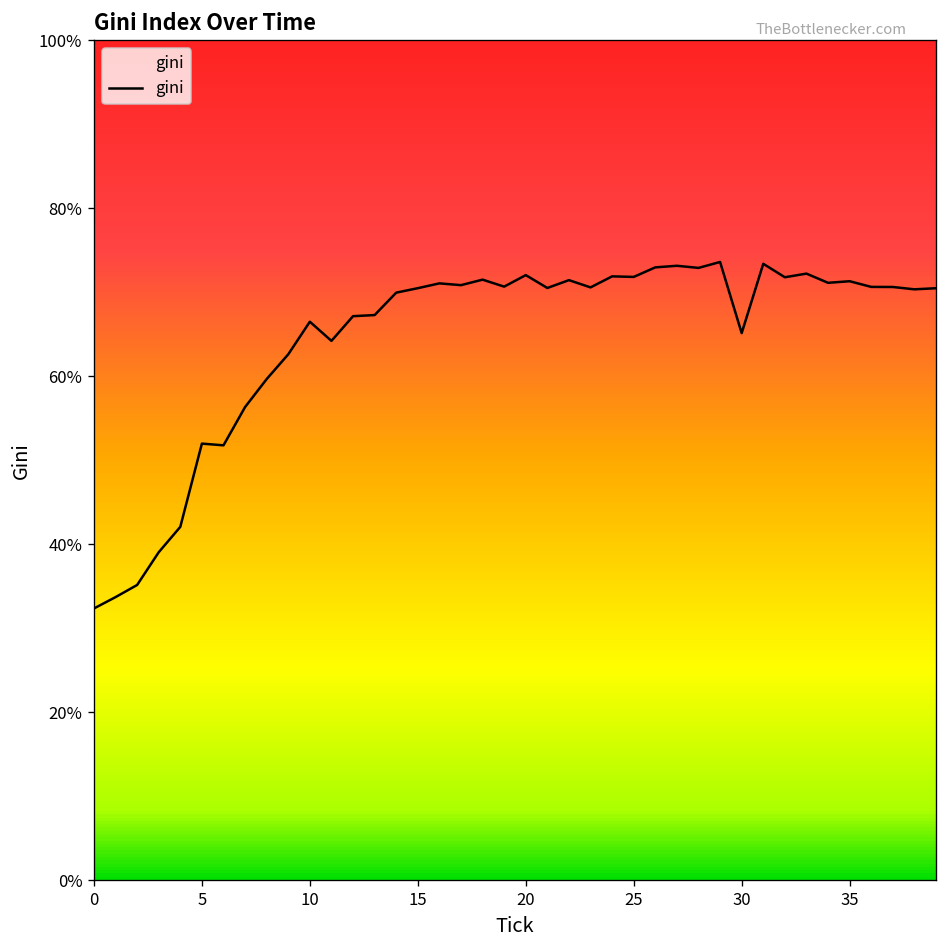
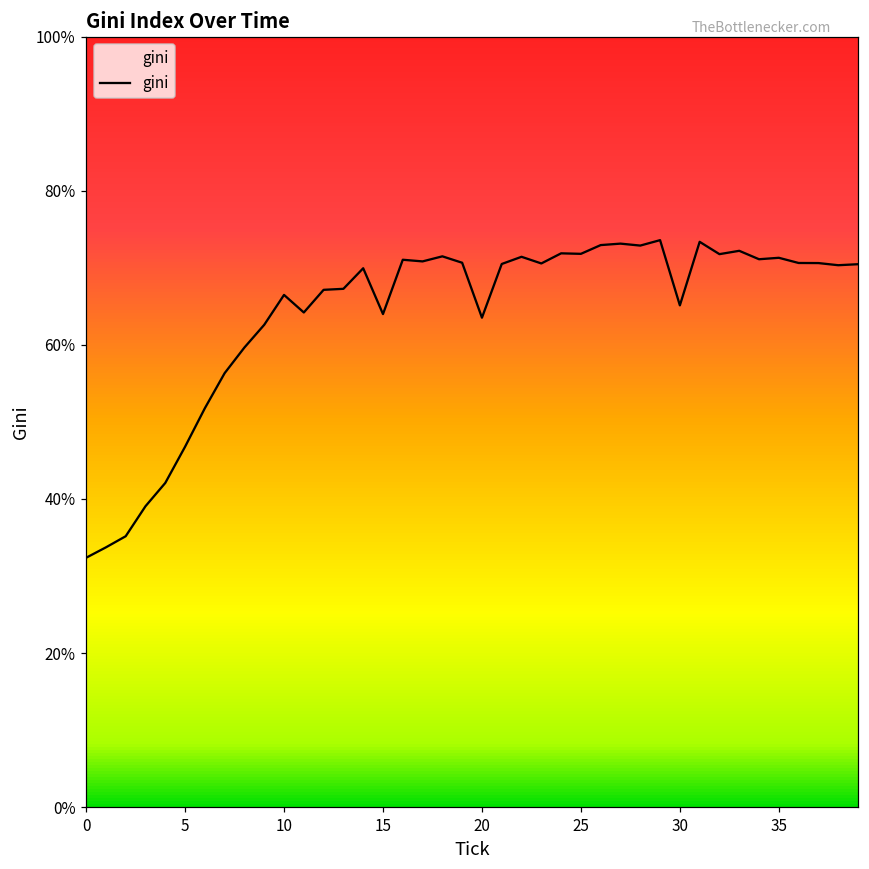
5: 52% -> 47%
15: 70% -> 64%
20: 72% -> 64%
